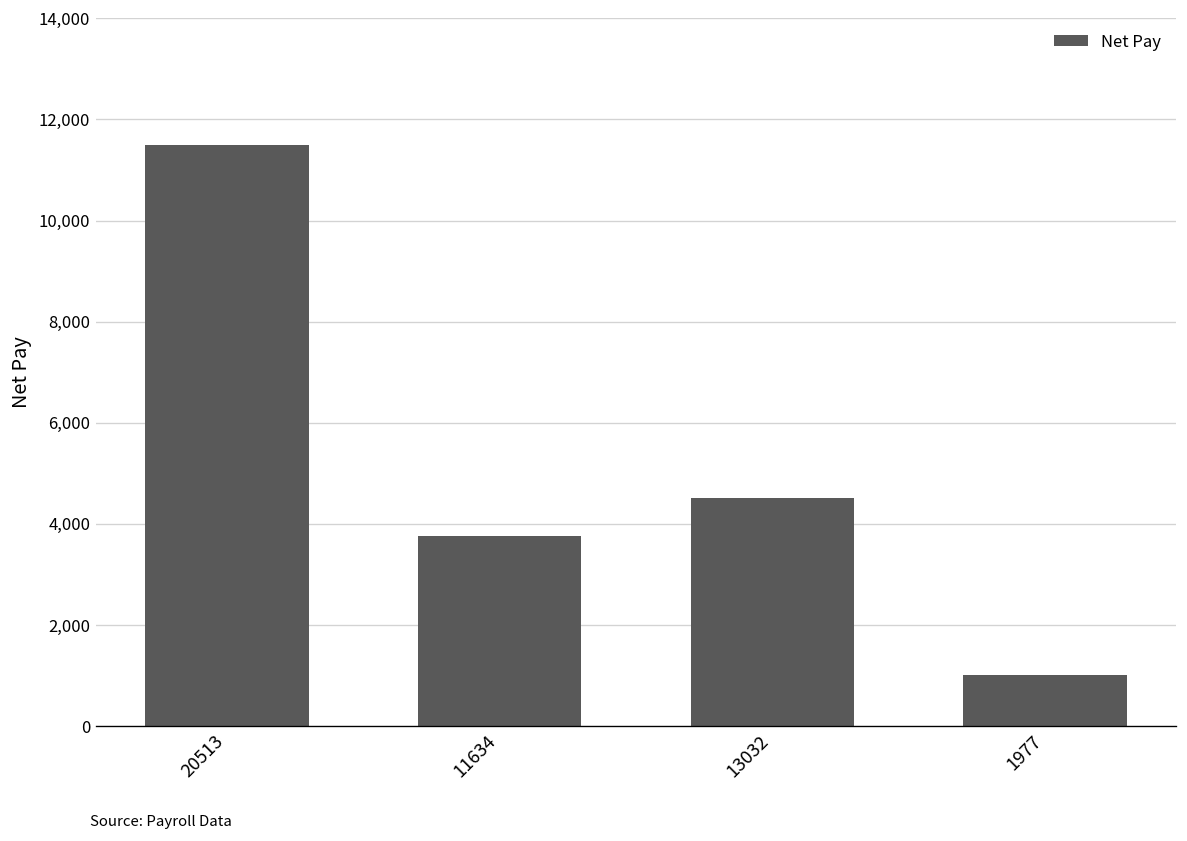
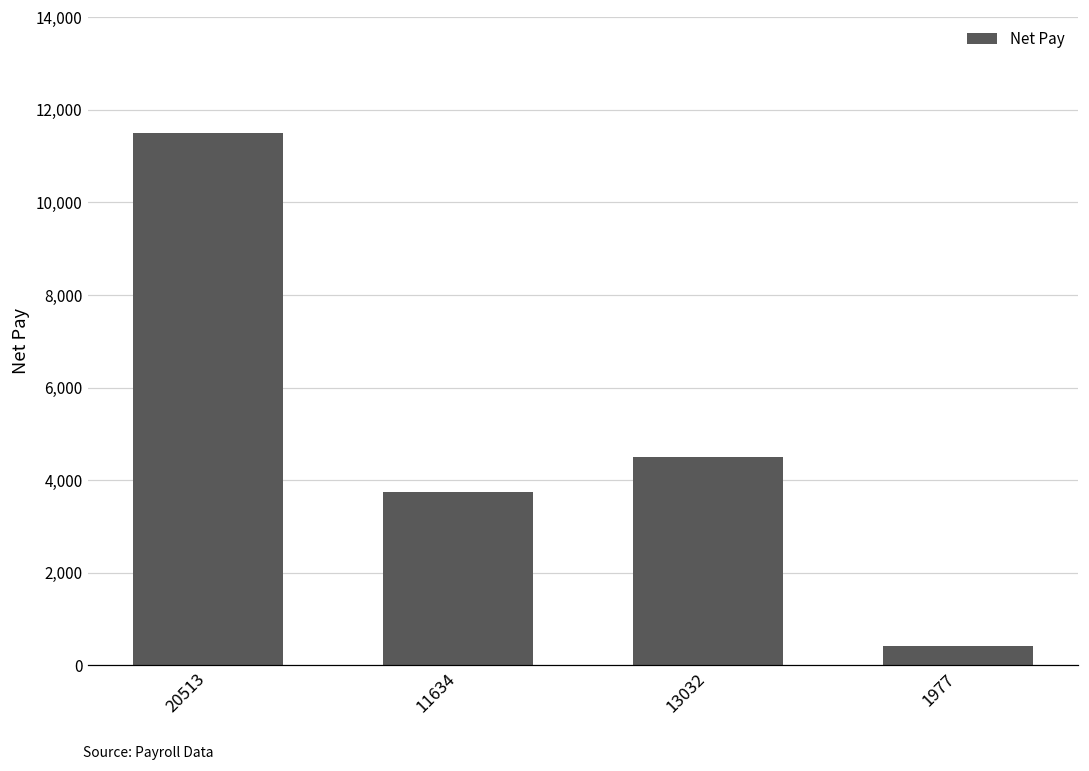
1977: 1,000 -> 400
